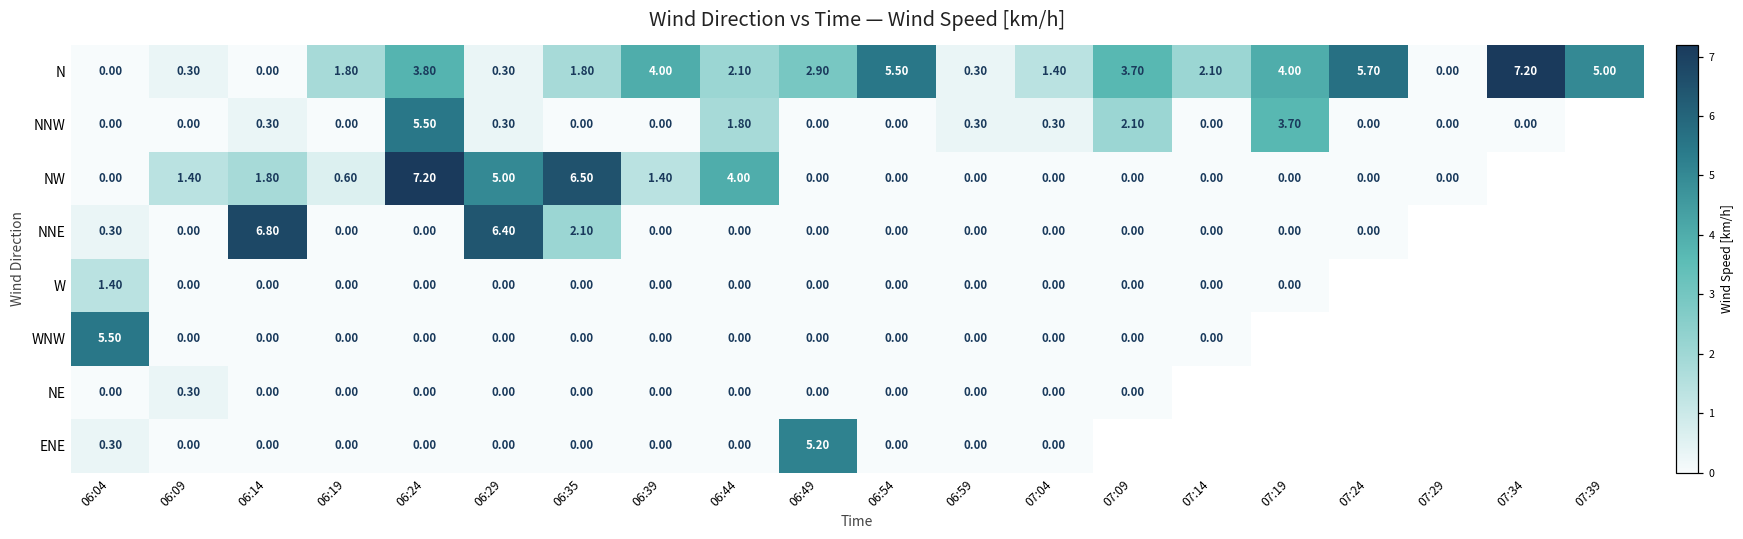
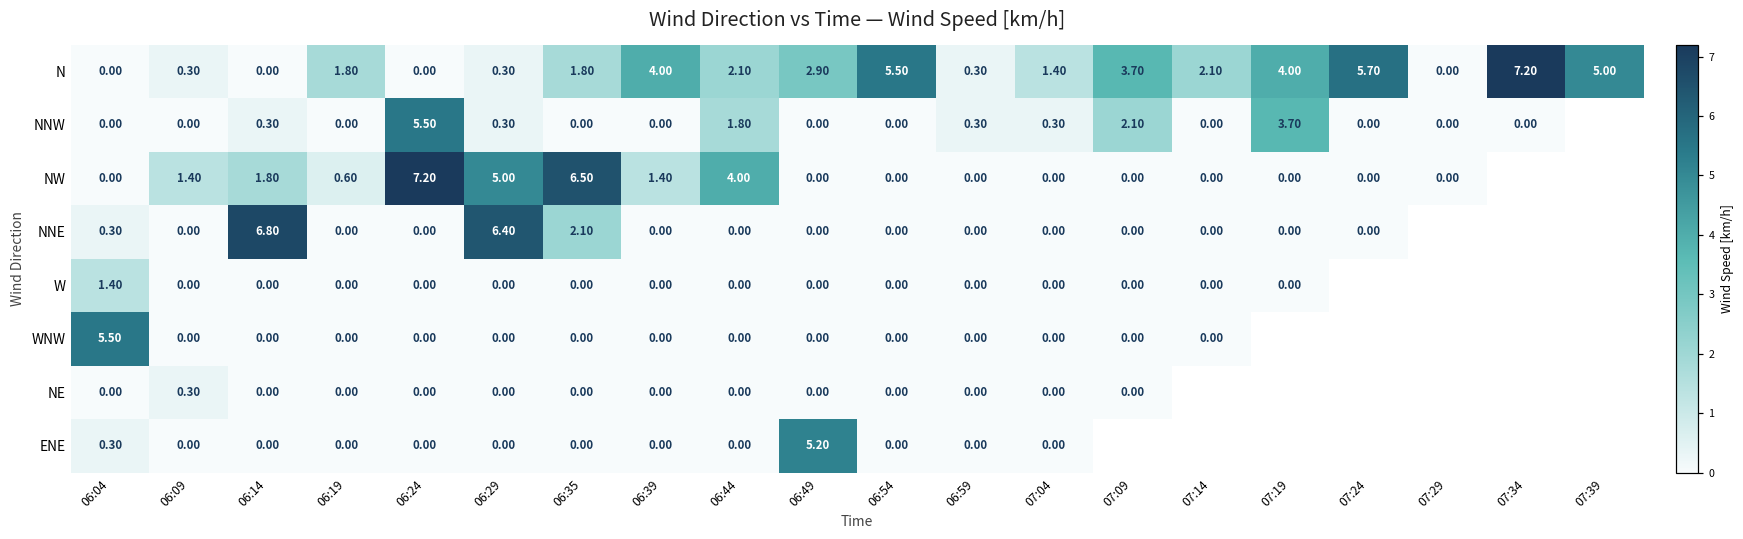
N, 06:24: 3.80 -> 0.00
